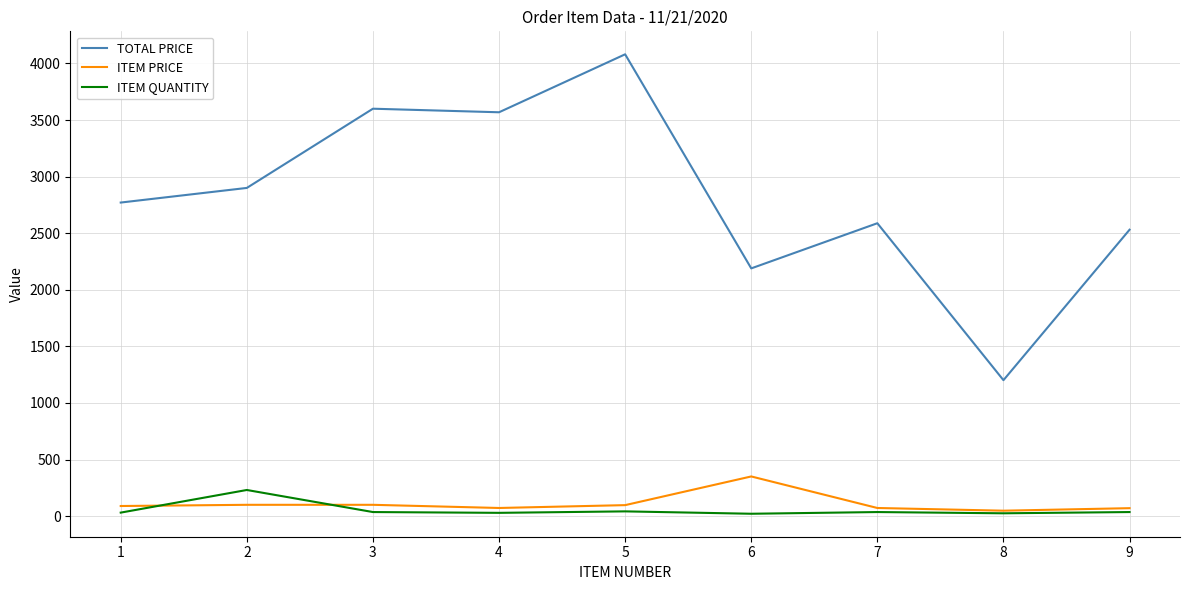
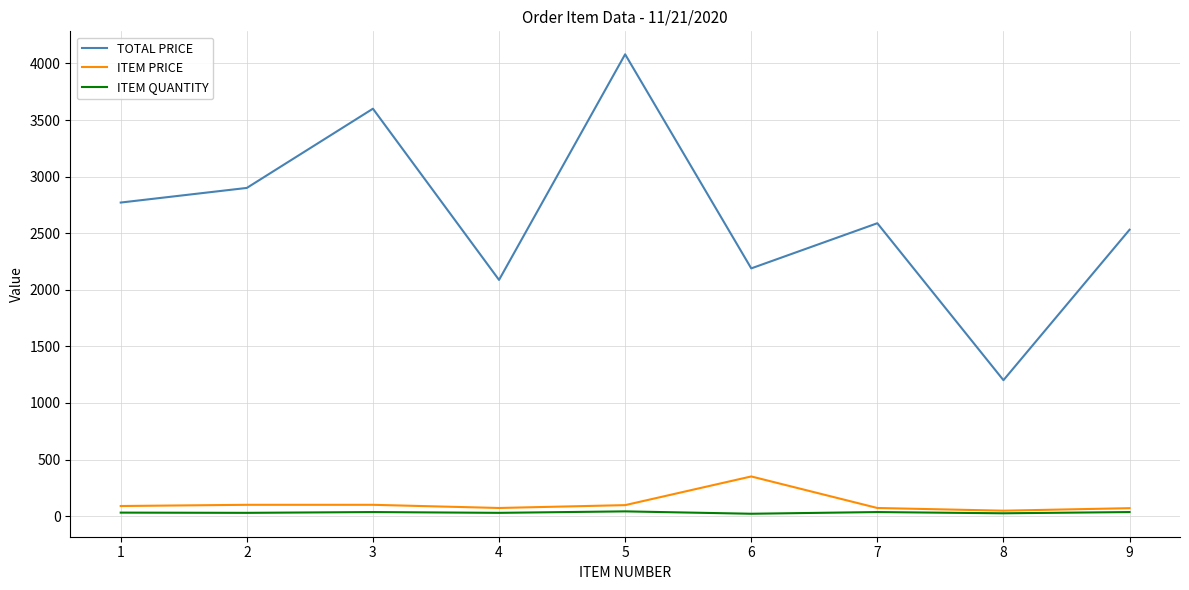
ITEM QUANTITY, 2: 230 -> 30
TOTAL PRICE, 4: 3570 -> 2090
